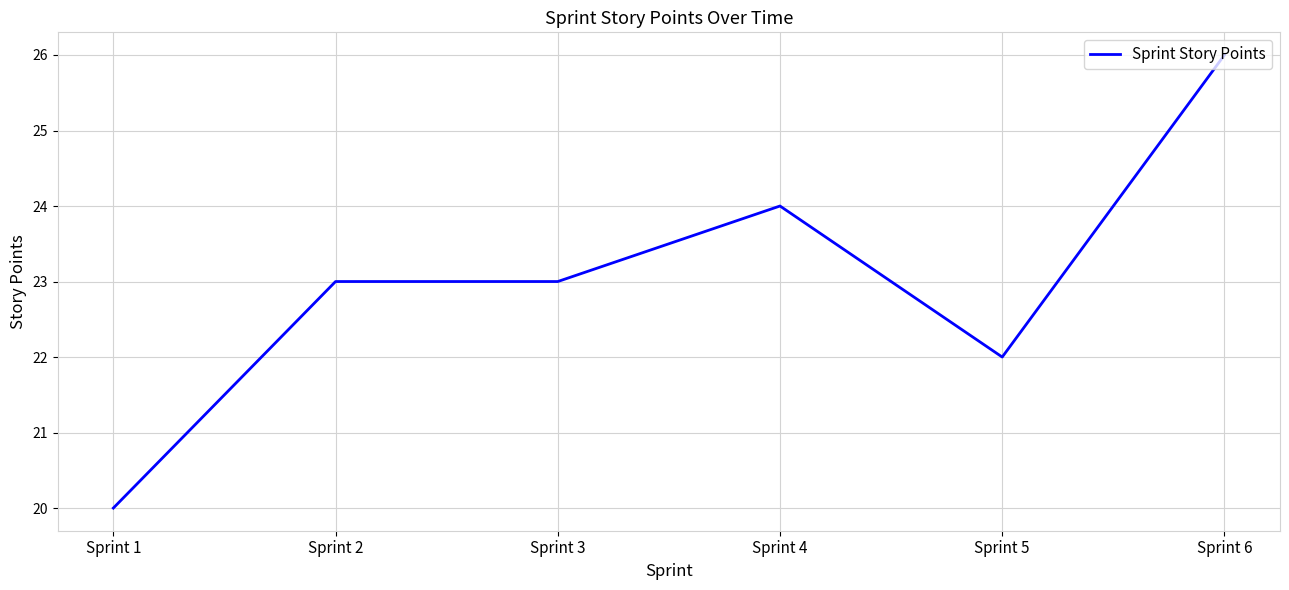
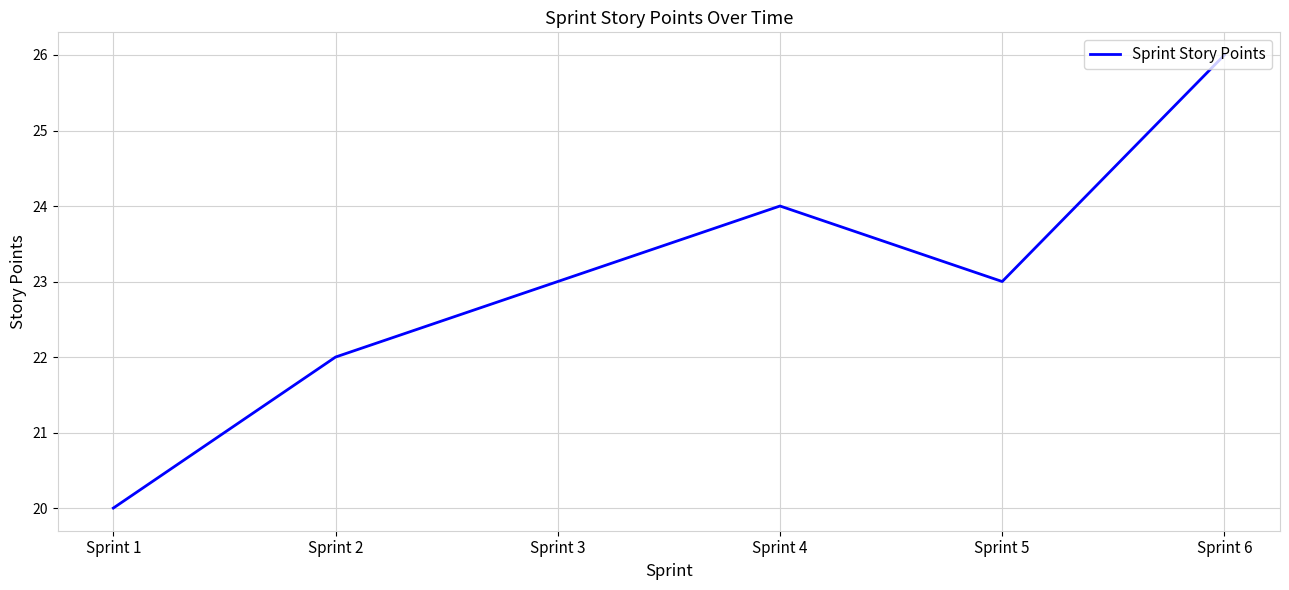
Sprint 2: 23 -> 22
Sprint 5: 22 -> 23
